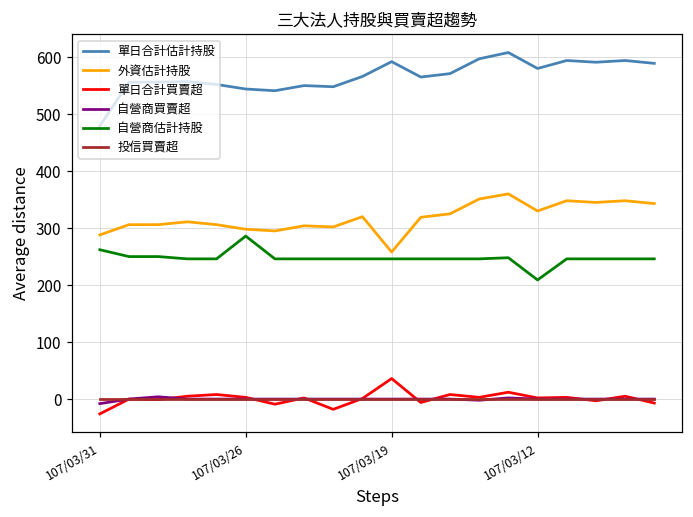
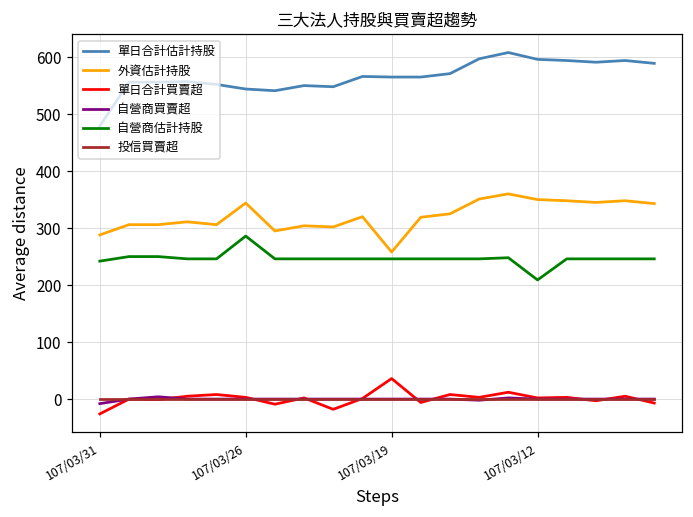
自營商估計持股, 107/03/31: 260 -> 240
外資估計持股, 107/03/26: 300 -> 340
單日合計估計持股, 107/03/19: 590 -> 570
單日合計估計持股, 107/03/12: 580 -> 600
外資估計持股, 107/03/12: 330 -> 350
